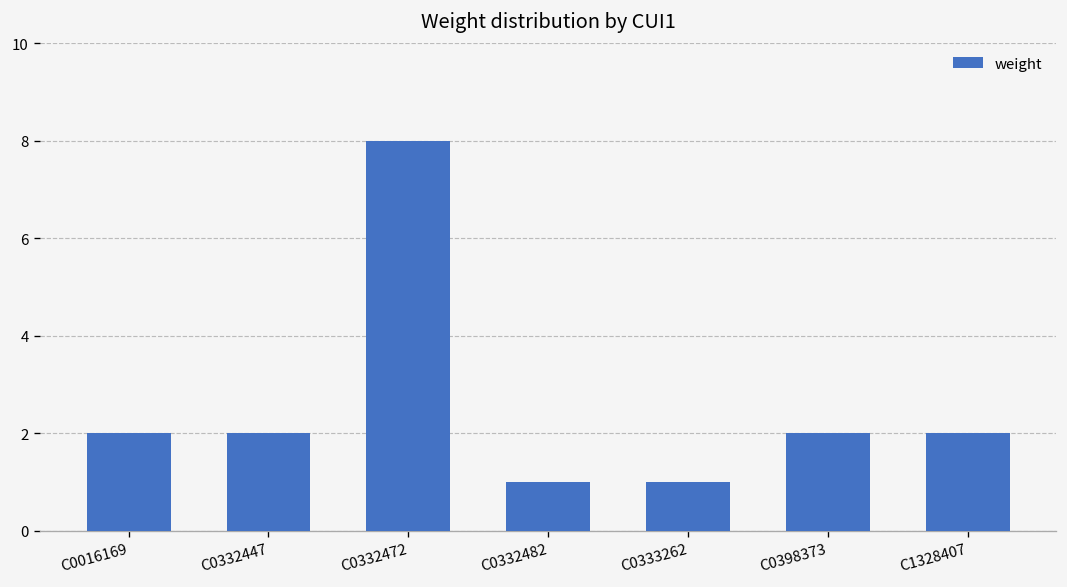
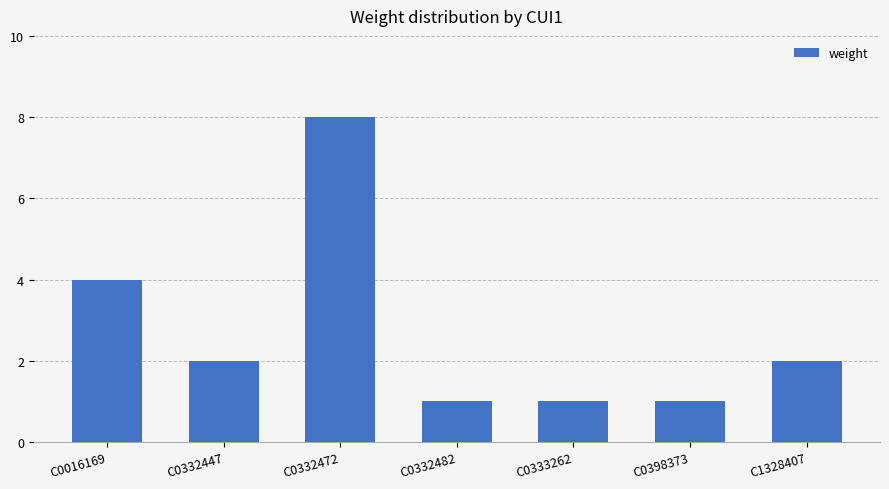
C0016169: 2 -> 4
C0398373: 2 -> 1
